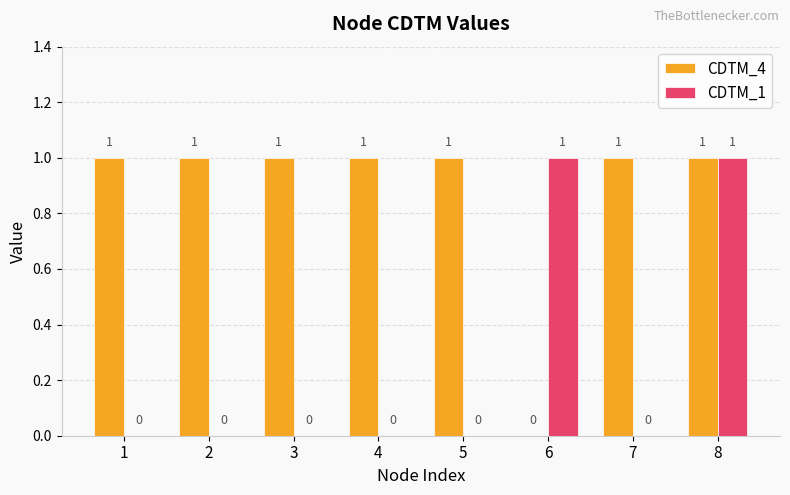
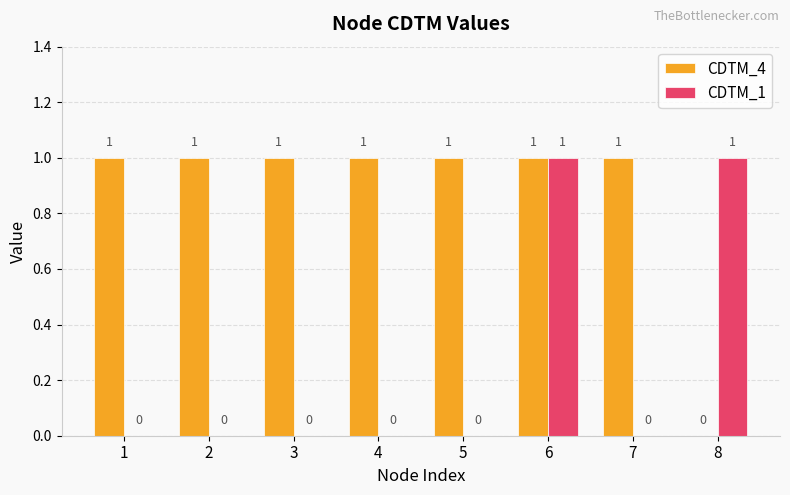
CDTM_4, 6: 0 -> 1
CDTM_4, 8: 1 -> 0
